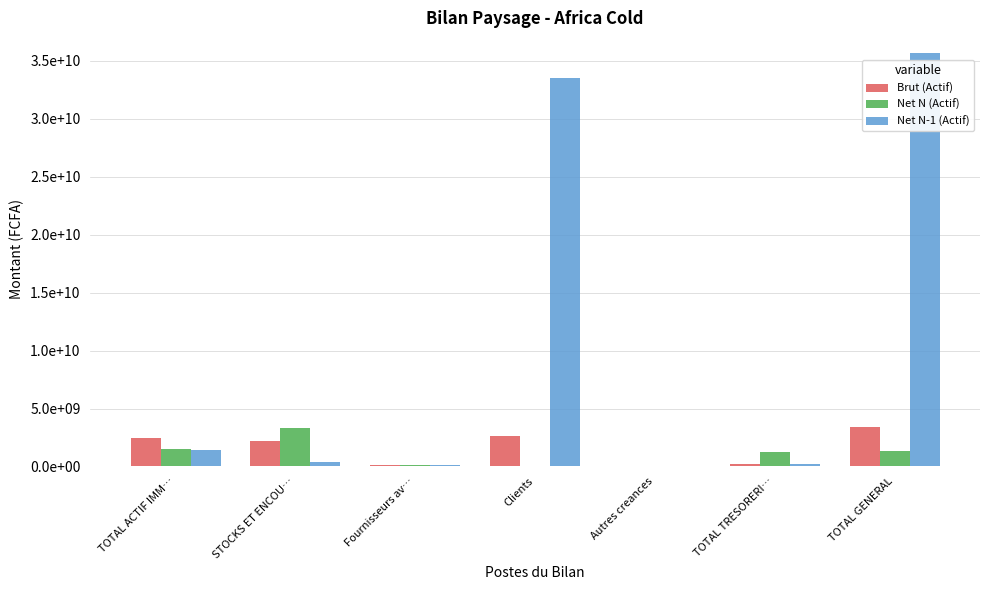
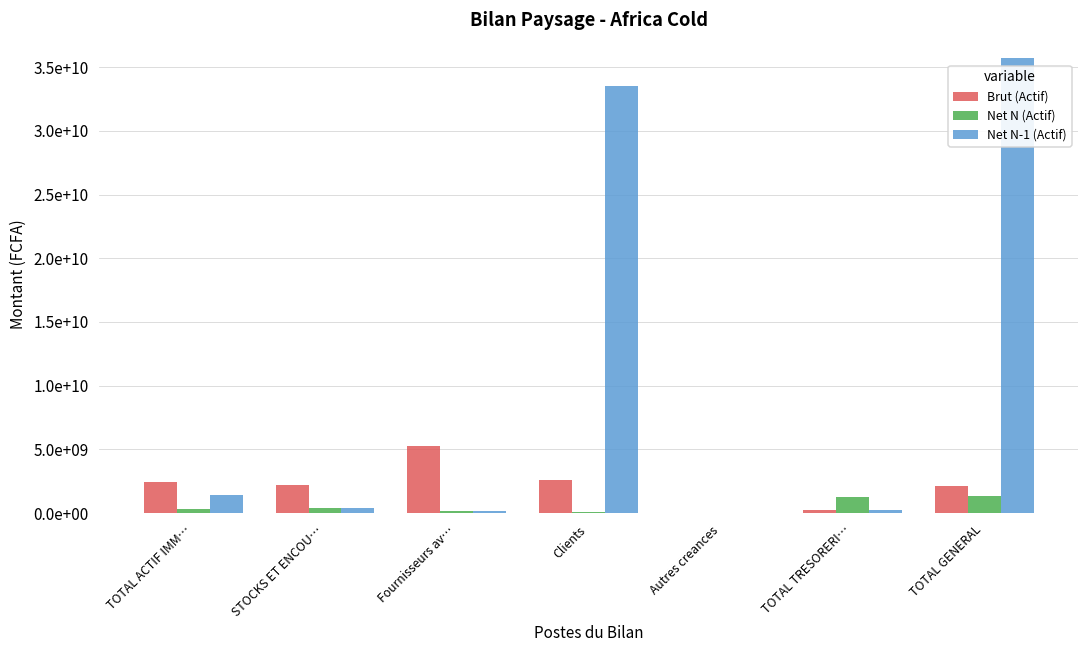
Net N (Actif), TOTAL ACTIF IMM…: 1500000000 -> 300000000
Net N (Actif), STOCKS ET ENCOU…: 3300000000 -> 400000000
Brut (Actif), Fournisseurs av…: 100000000 -> 5300000000
Brut (Actif), TOTAL GENERAL: 3400000000 -> 2100000000
